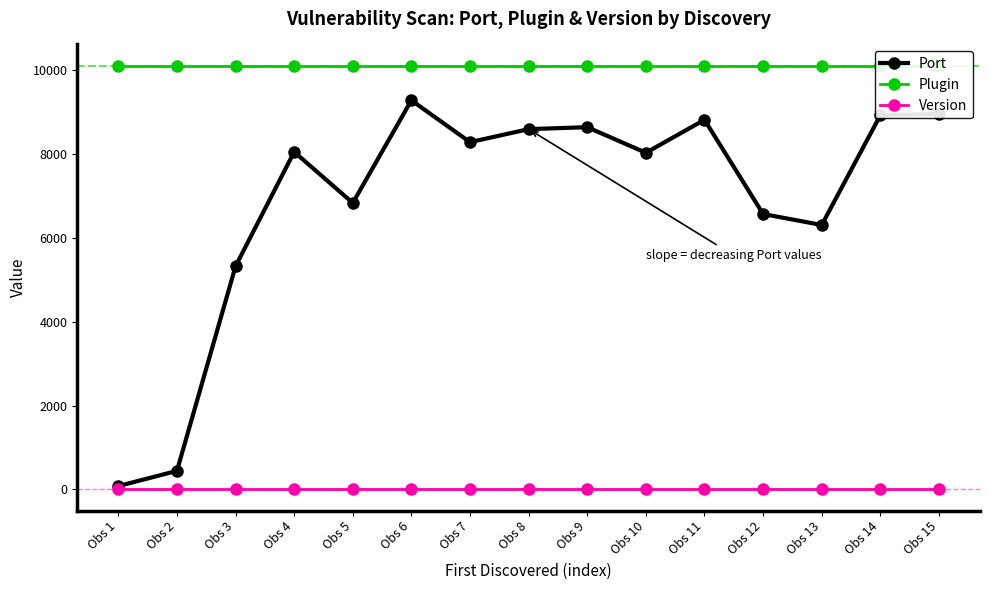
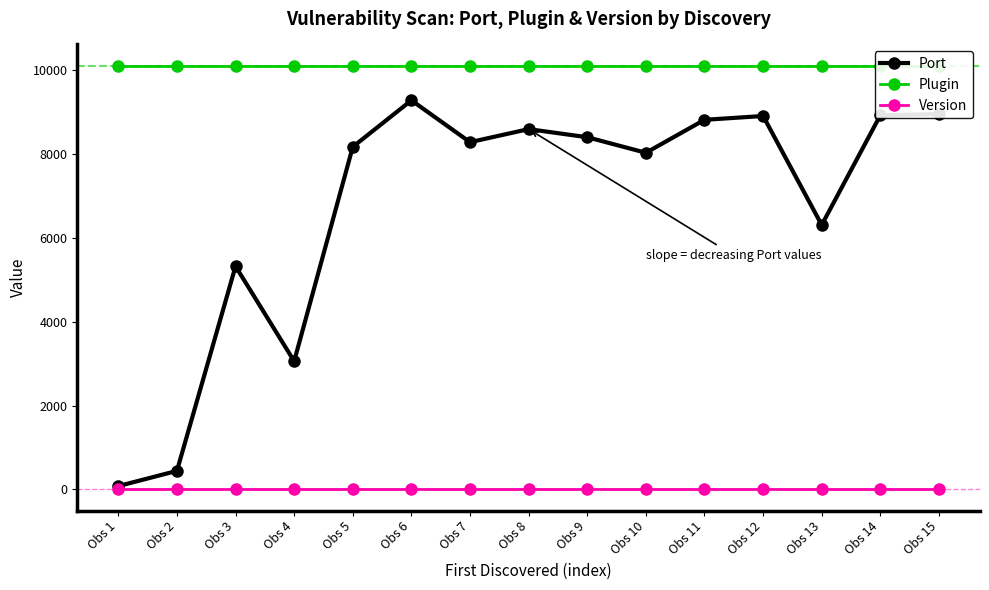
Port, Obs 4: 8100 -> 3100
Port, Obs 5: 6800 -> 8200
Port, Obs 9: 8600 -> 8400
Port, Obs 12: 6600 -> 8900
